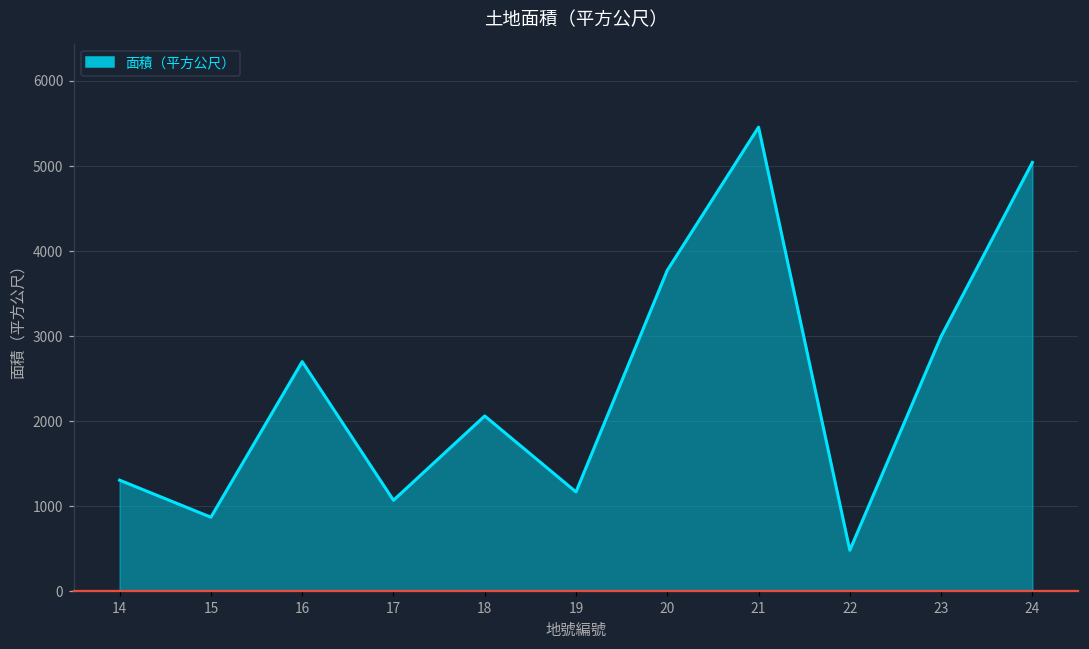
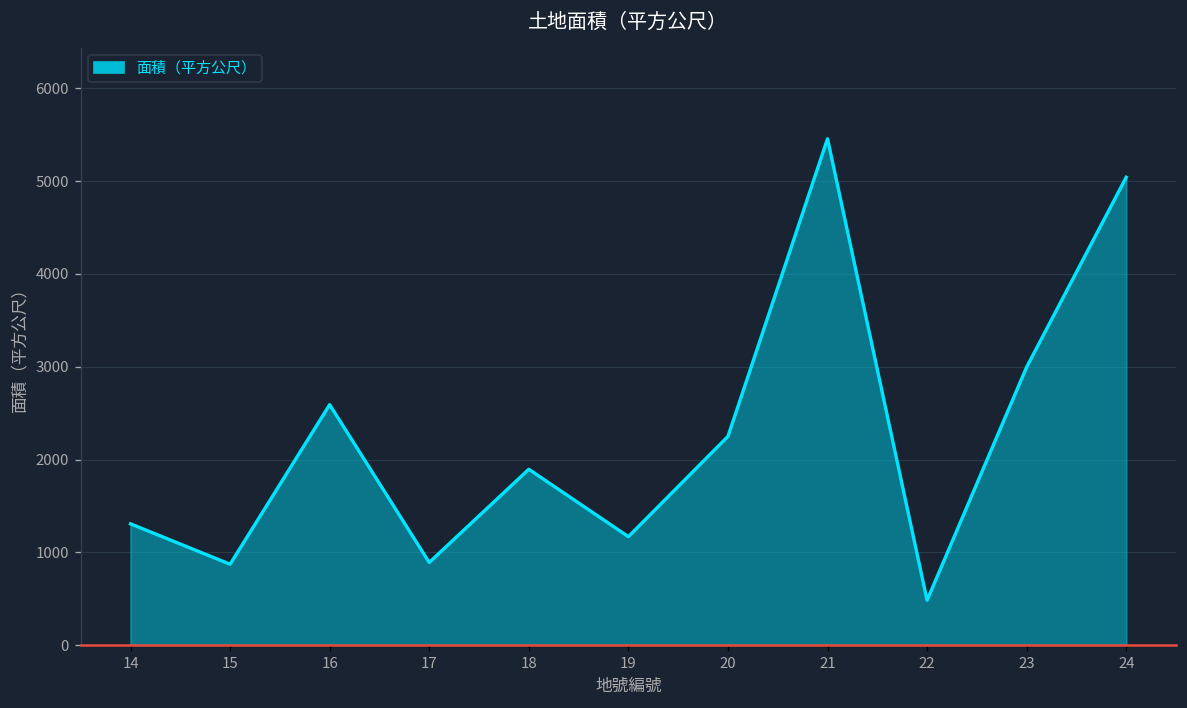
16: 2700 -> 2600
17: 1100 -> 900
18: 2100 -> 1900
20: 3800 -> 2300
